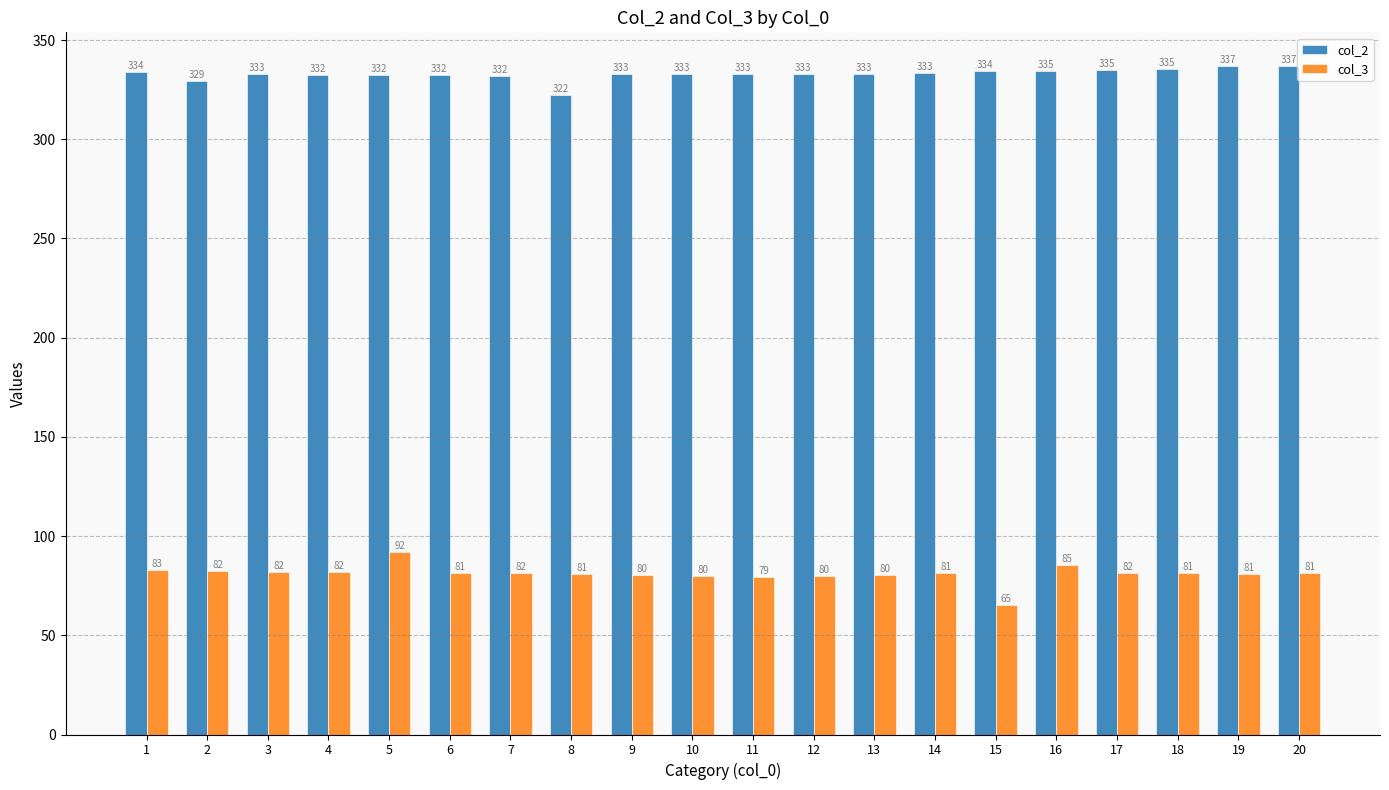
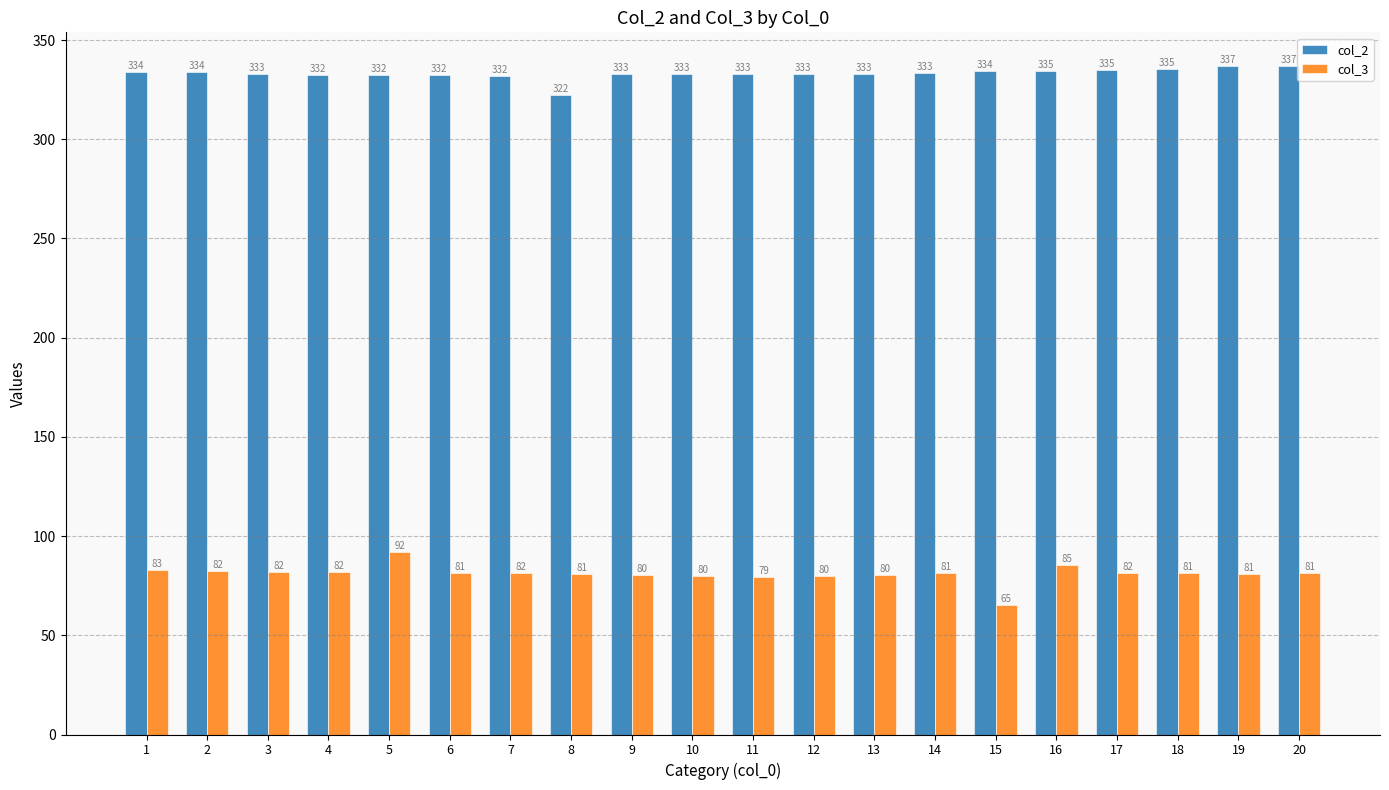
col_2, 2: 329 -> 334
